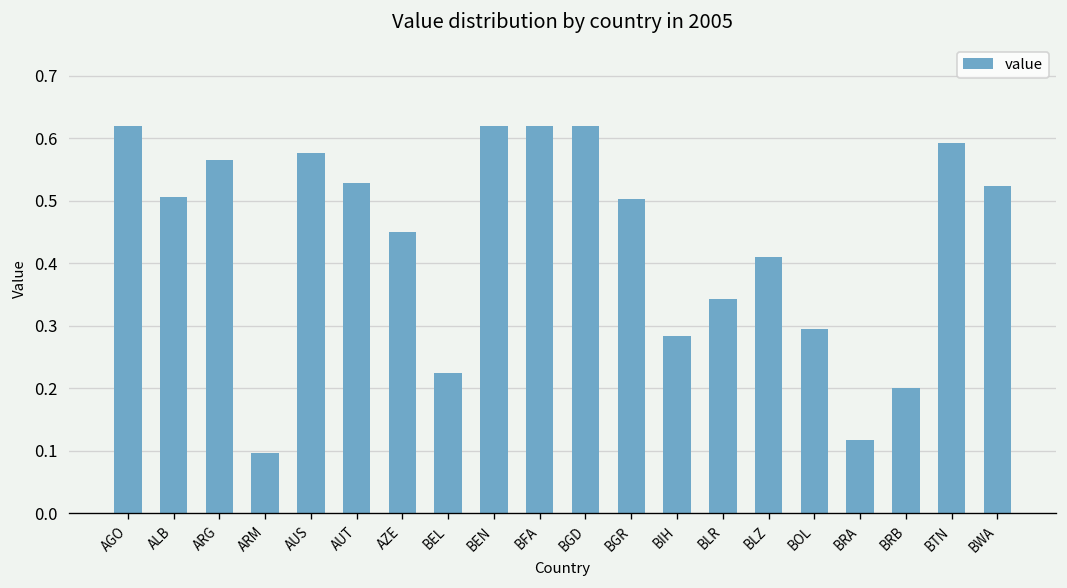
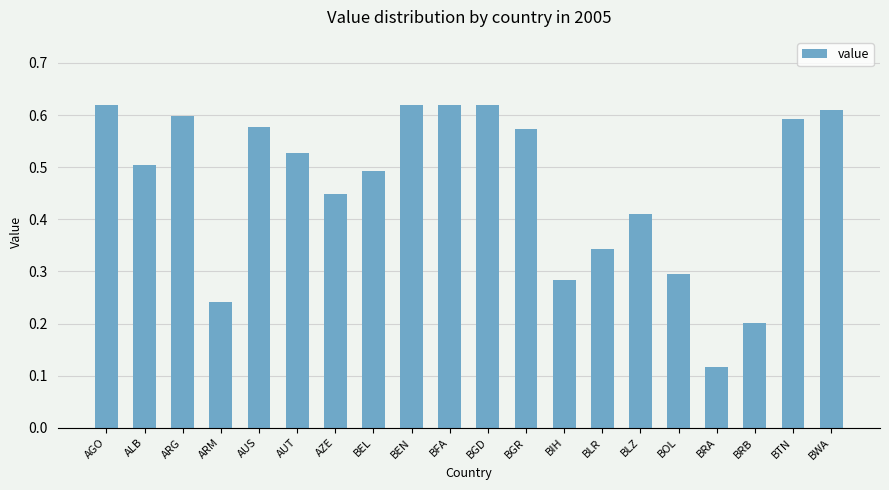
ARG: 0.57 -> 0.60
ARM: 0.10 -> 0.24
BEL: 0.22 -> 0.49
BGR: 0.50 -> 0.57
BWA: 0.52 -> 0.61
